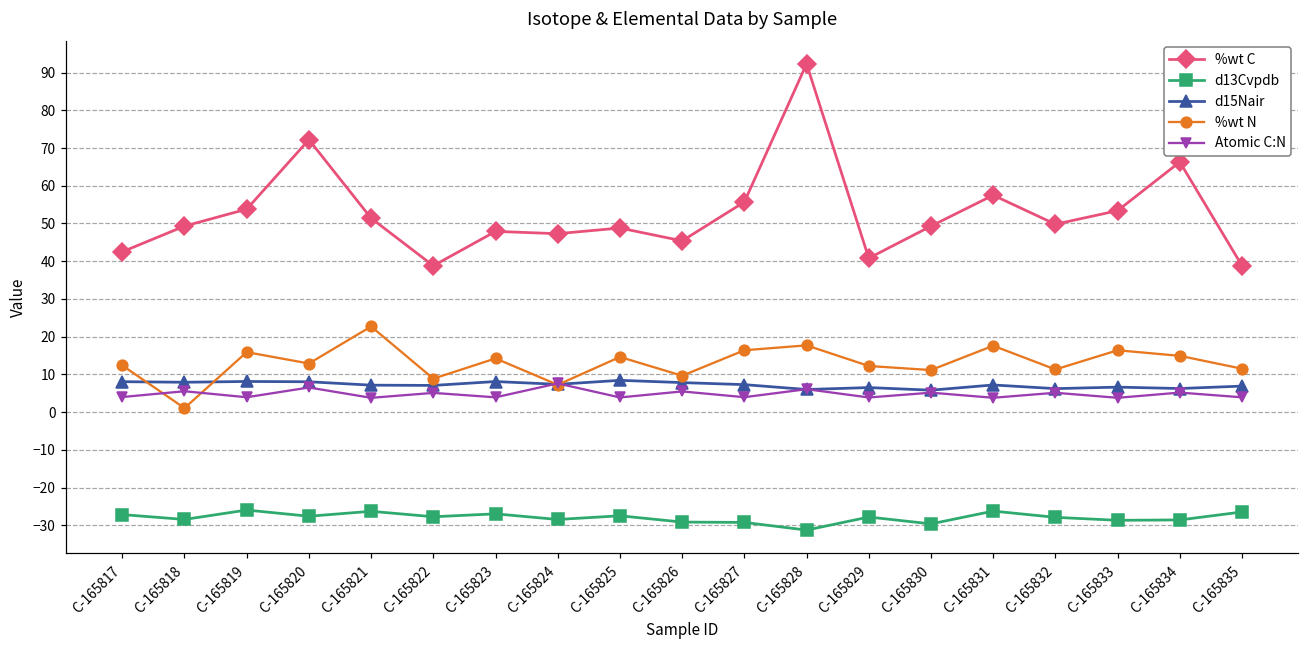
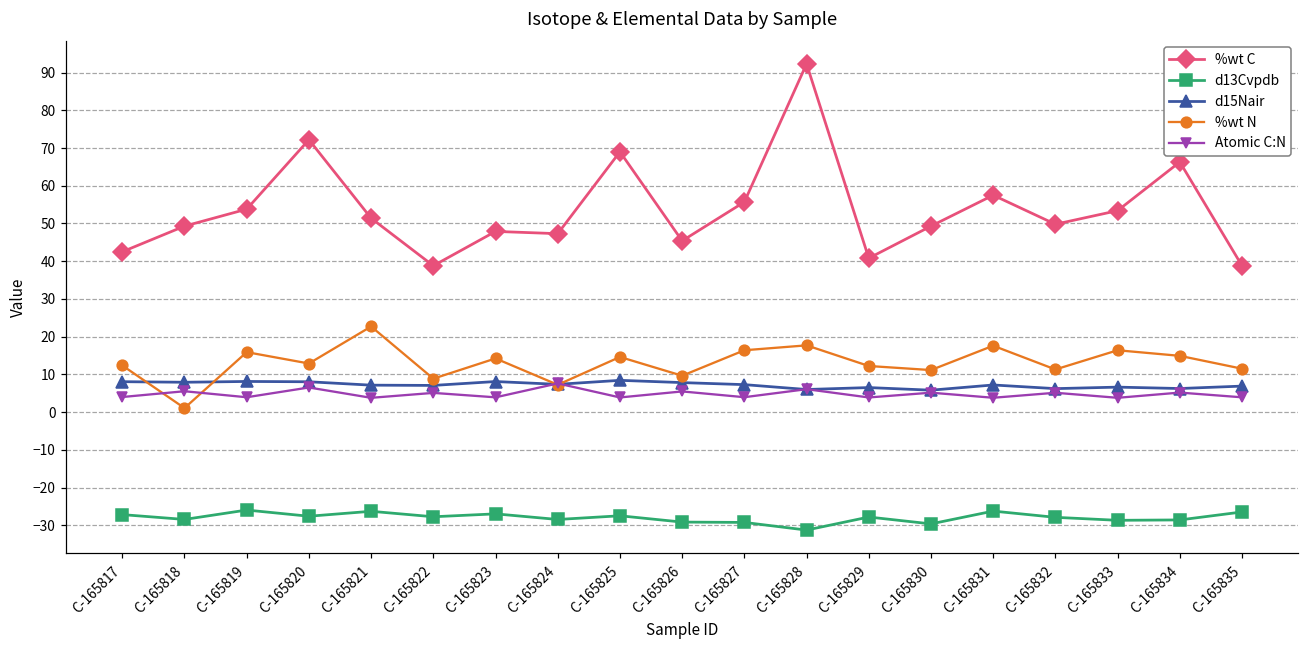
%wt C, C-165825: 49 -> 69
